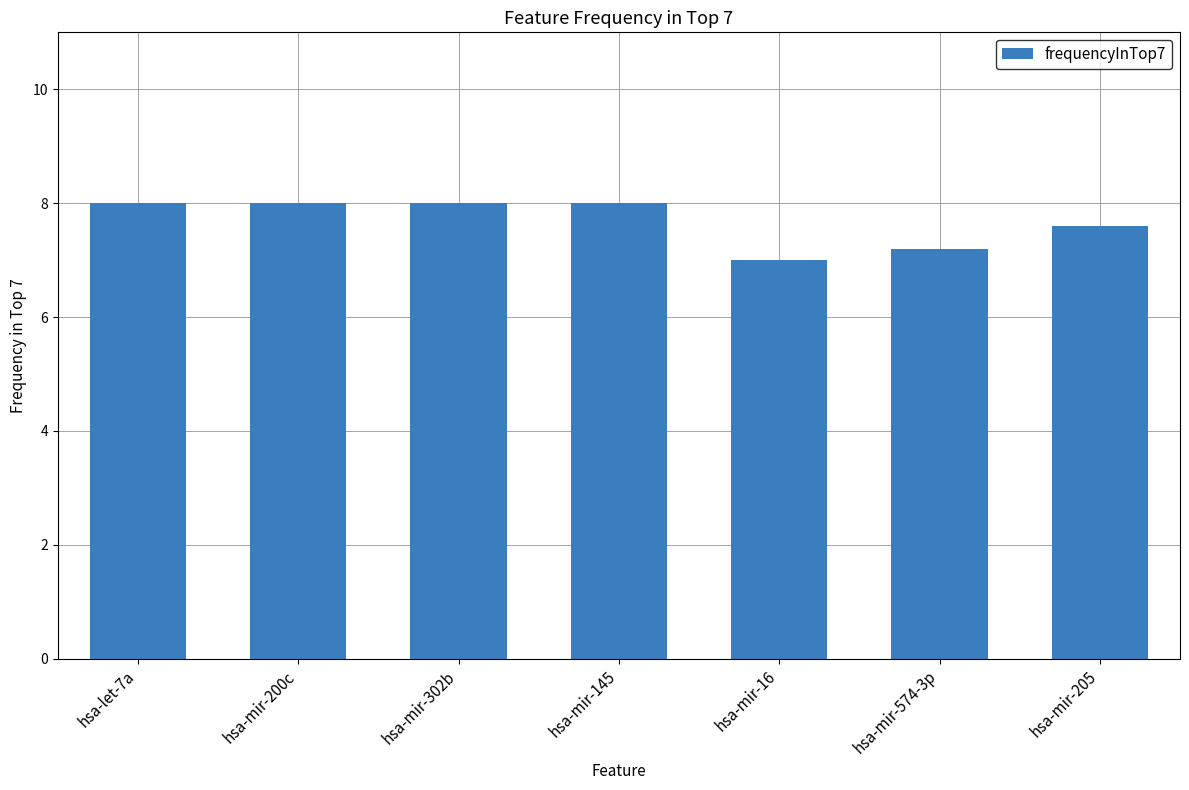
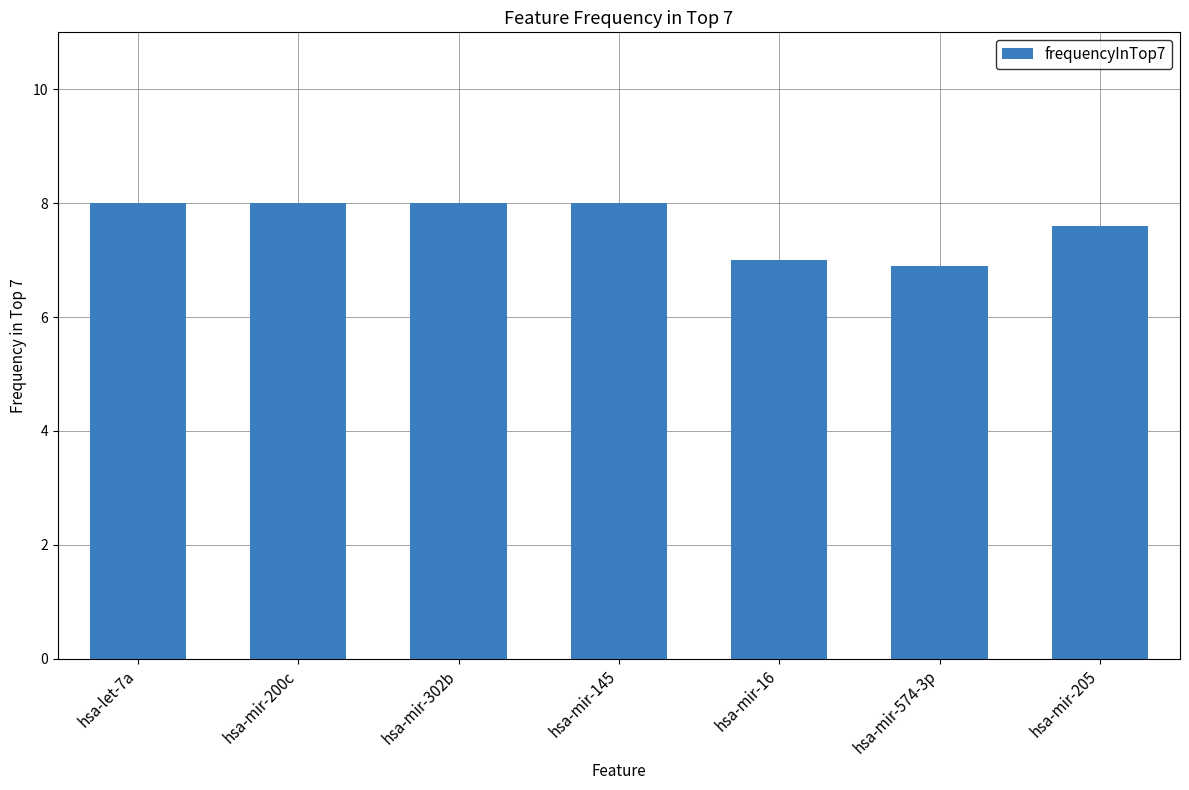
hsa-mir-574-3p: 7.2 -> 6.9
